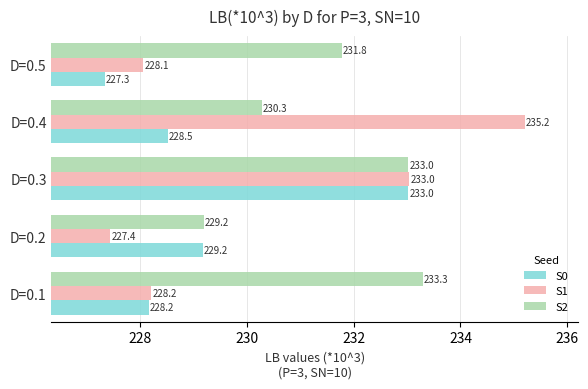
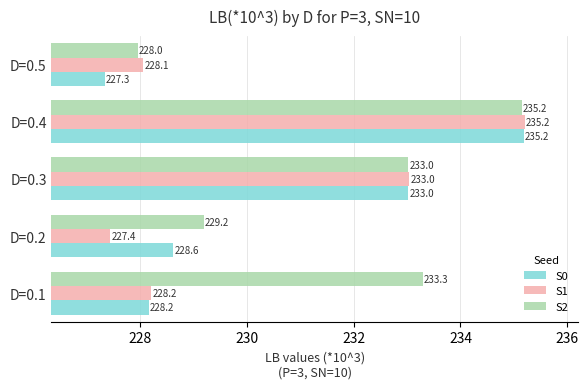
S2, D=0.5: 231.8 -> 228.0
S2, D=0.4: 230.3 -> 235.2
S0, D=0.4: 228.5 -> 235.2
S0, D=0.2: 229.2 -> 228.6
